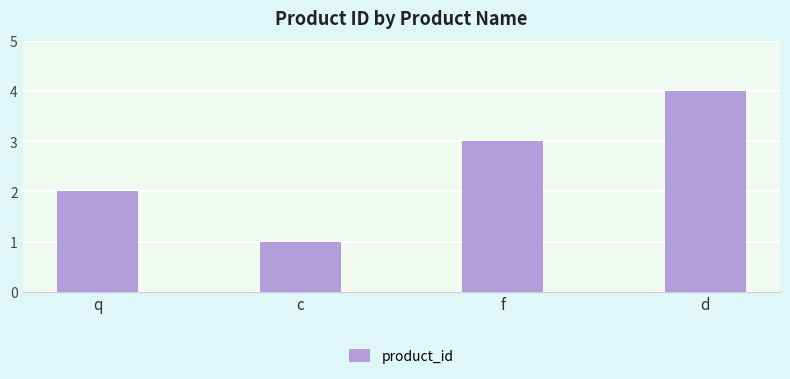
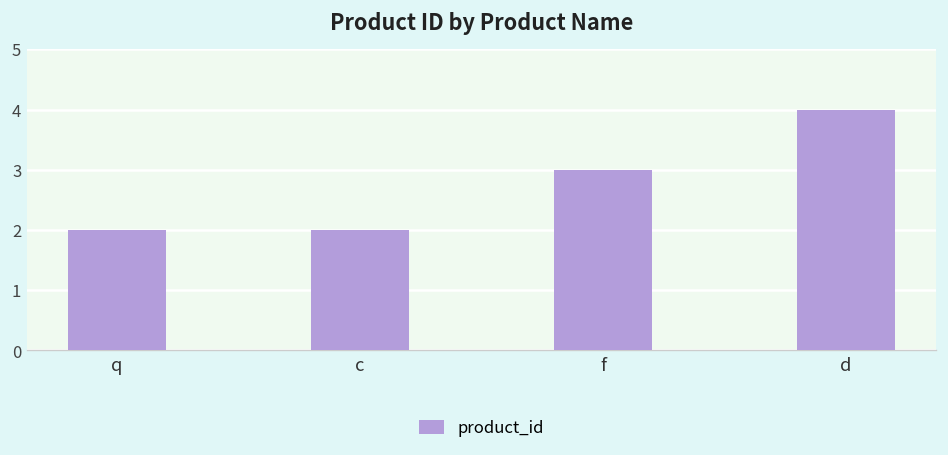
c: 1 -> 2
